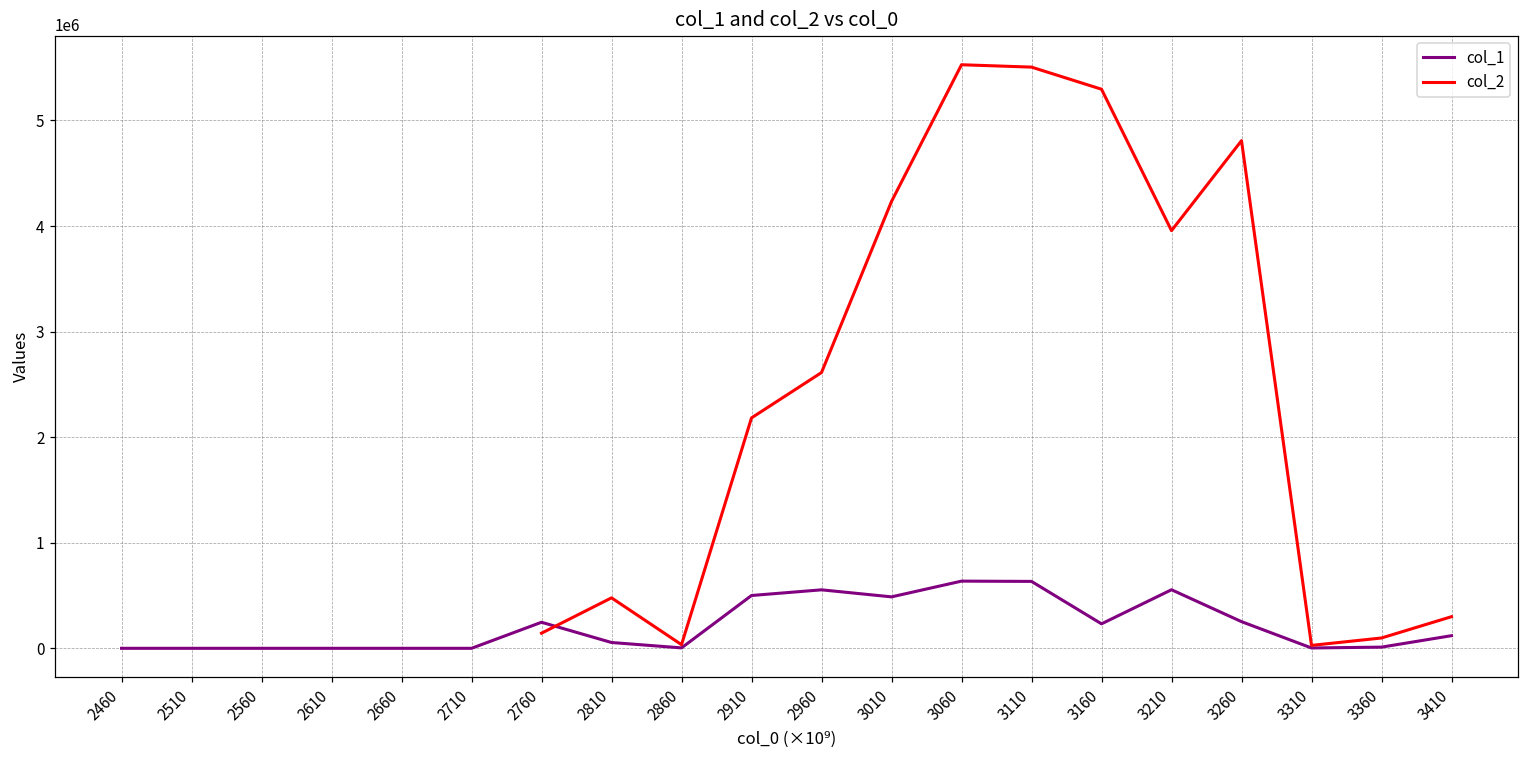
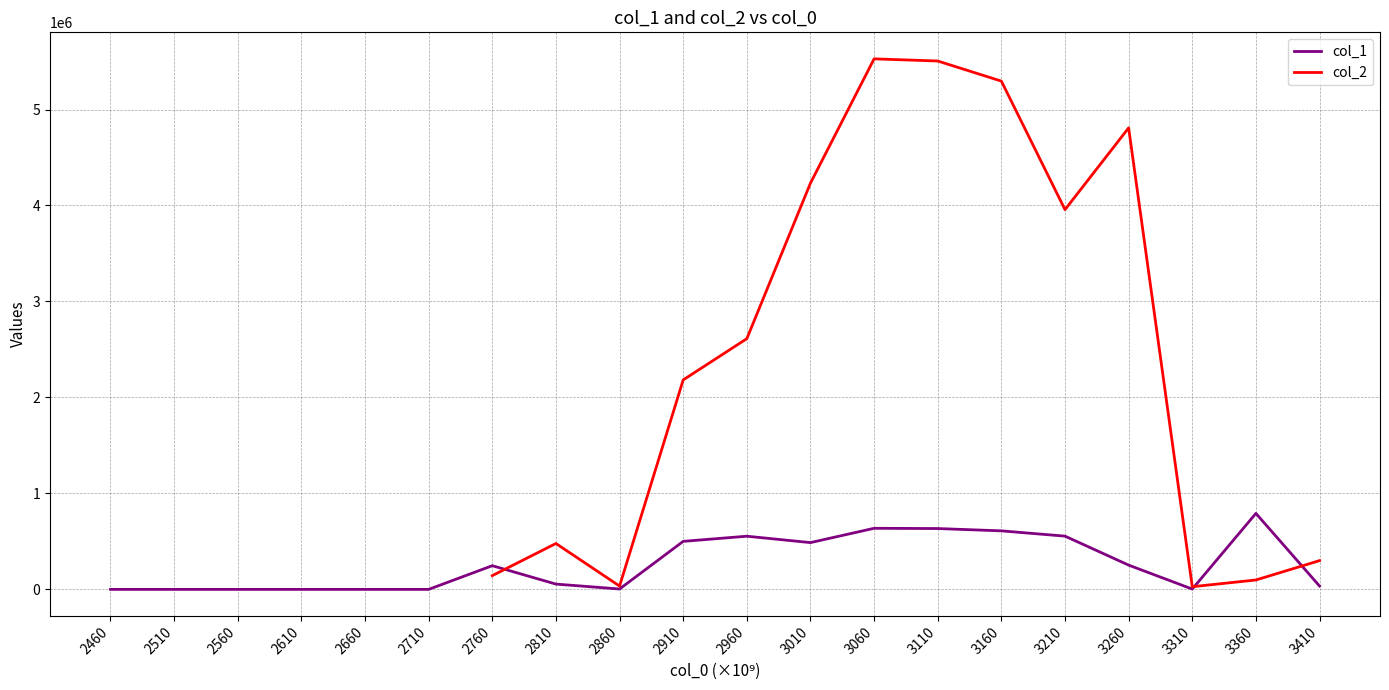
col_1, 3160: 200000 -> 600000
col_1, 3360: 0 -> 800000
col_1, 3410: 100000 -> 0
